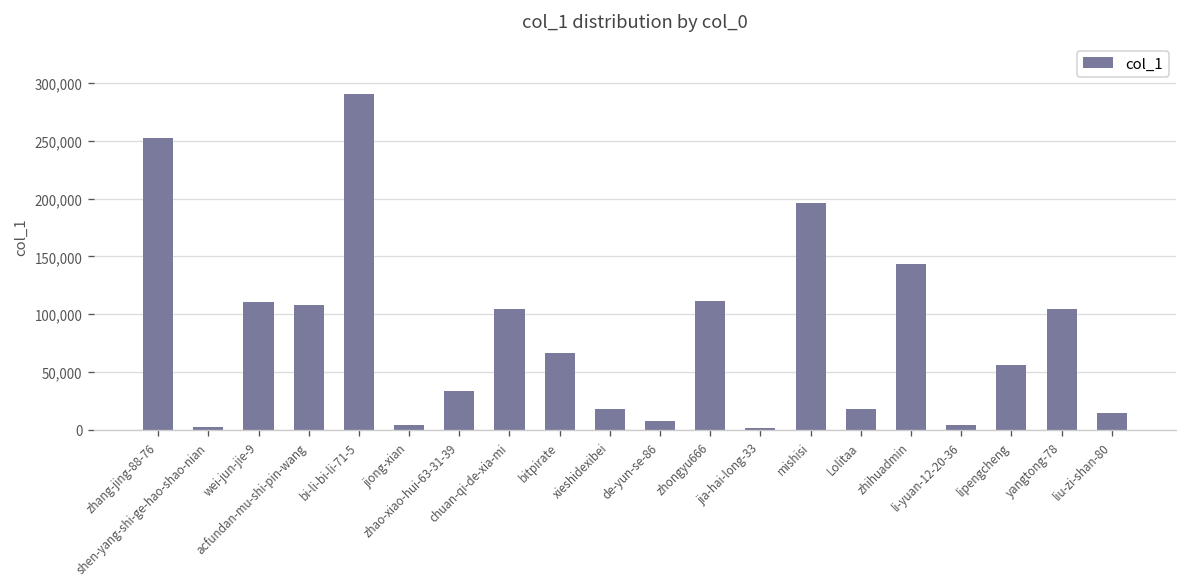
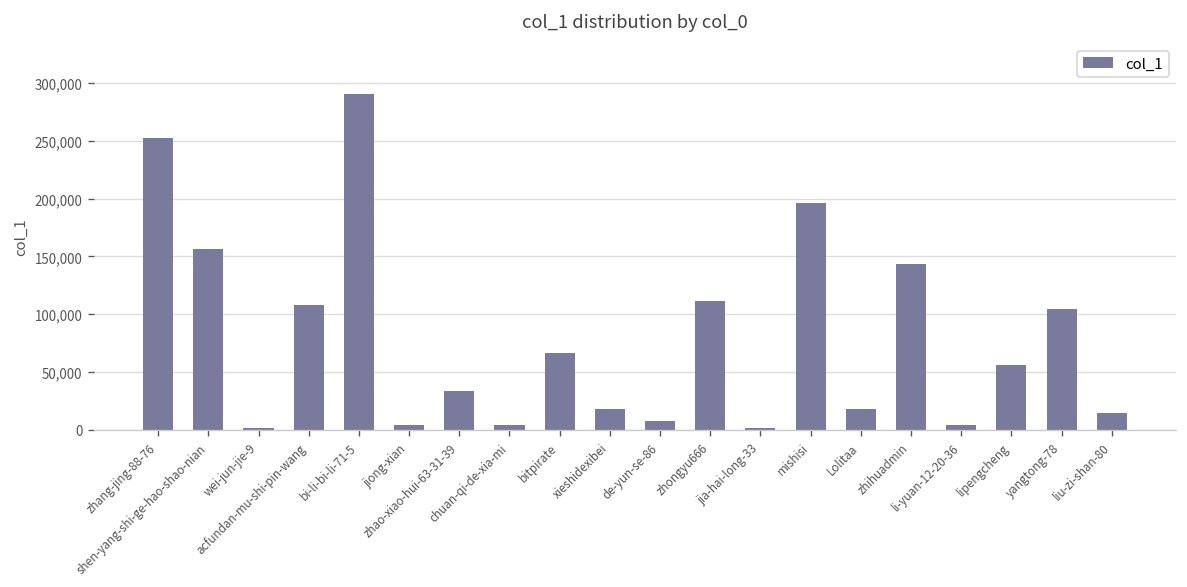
shen-yang-shi-ge-hao-shao-nian: 0 -> 160,000
wei-jun-jie-9: 110,000 -> 0
chuan-qi-de-xia-mi: 100,000 -> 0
